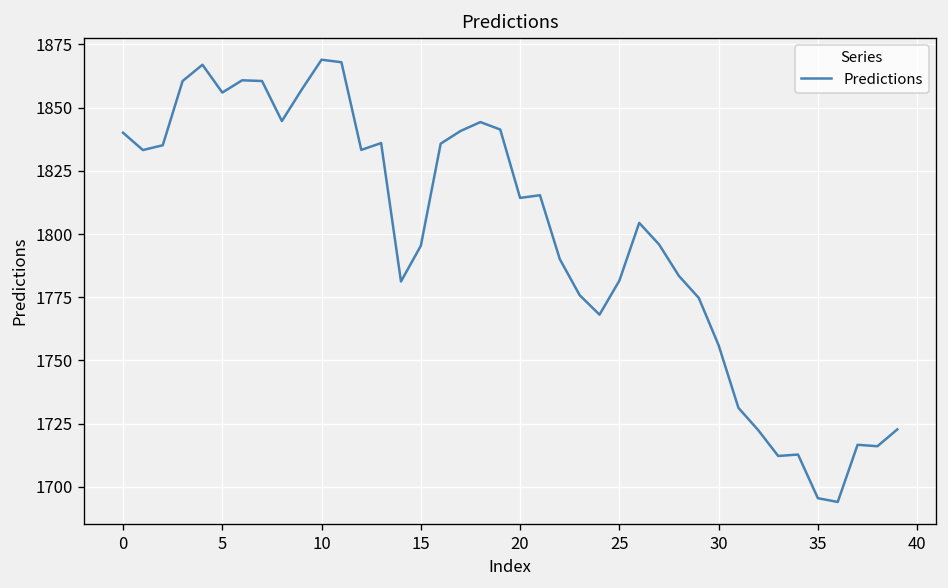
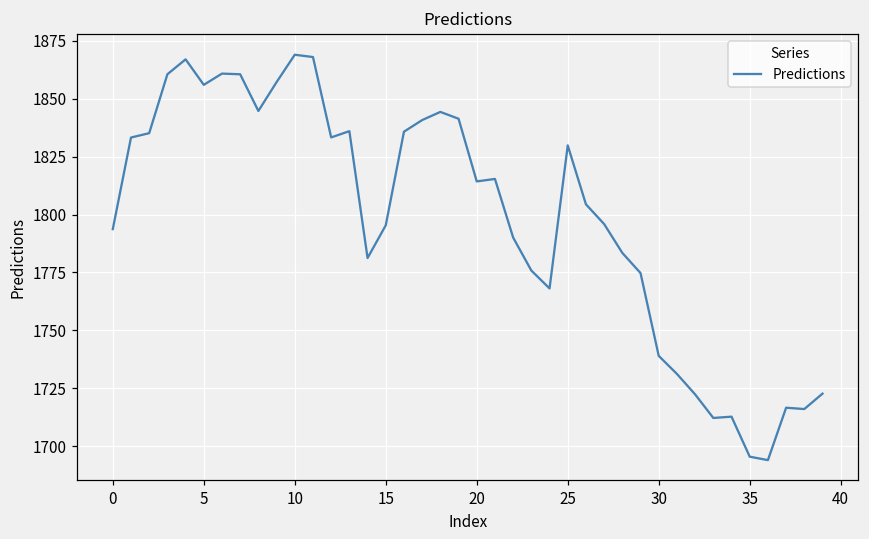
0: 1840 -> 1794
25: 1782 -> 1830
30: 1756 -> 1739
